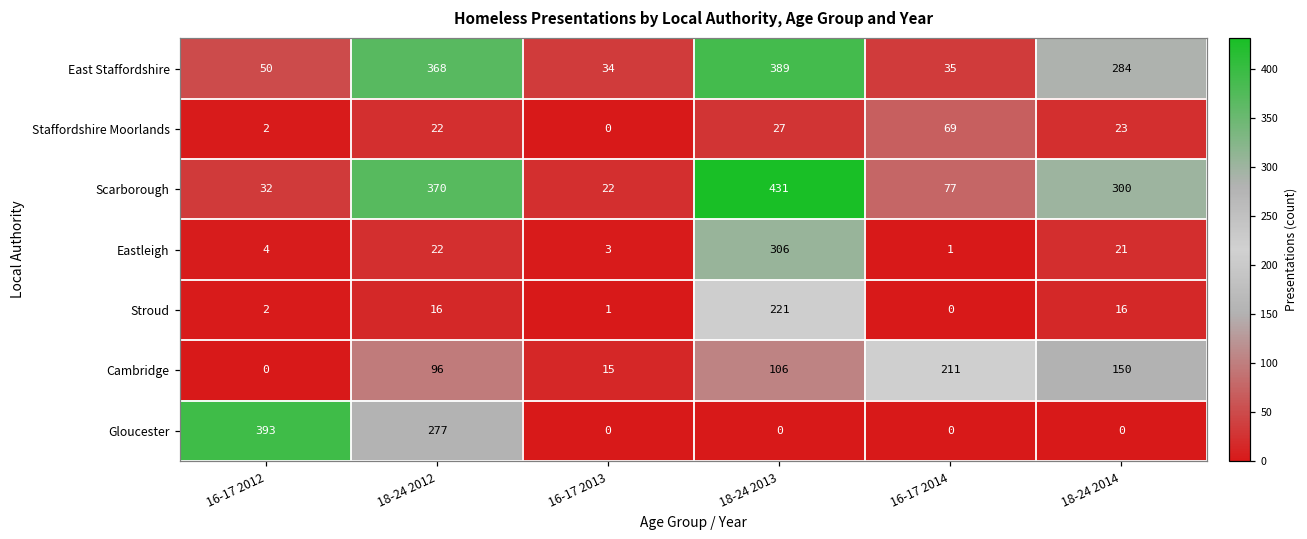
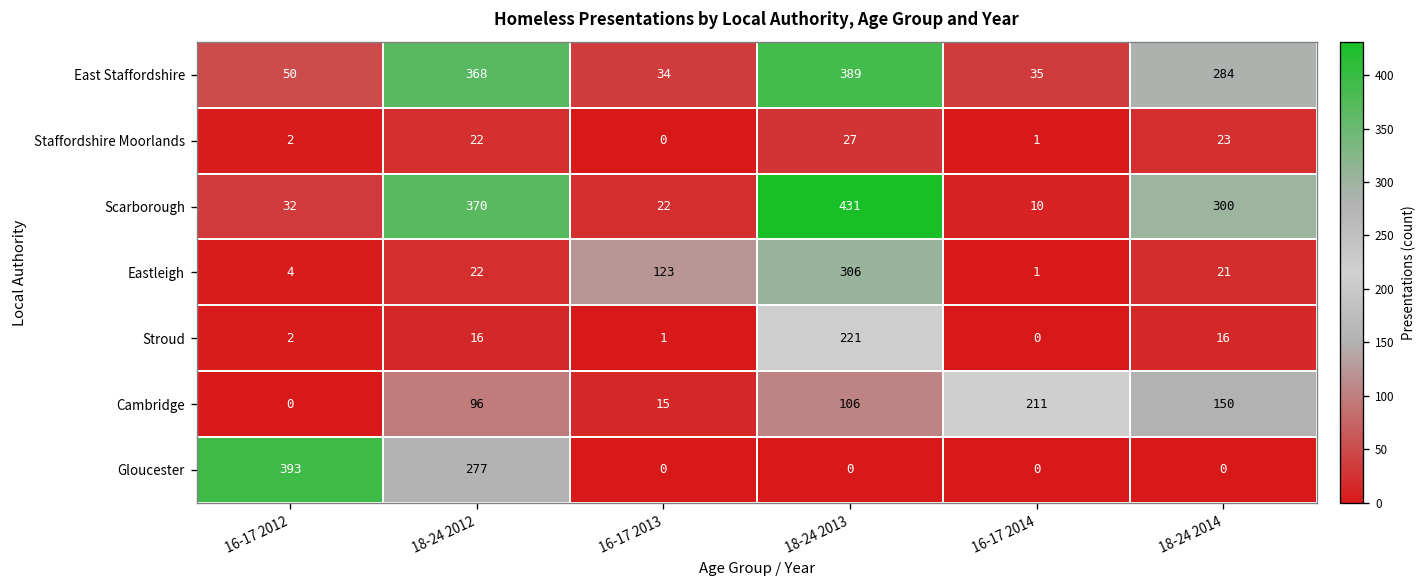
Staffordshire Moorlands, 16-17 2014: 69 -> 1
Scarborough, 16-17 2014: 77 -> 10
Eastleigh, 16-17 2013: 3 -> 123
